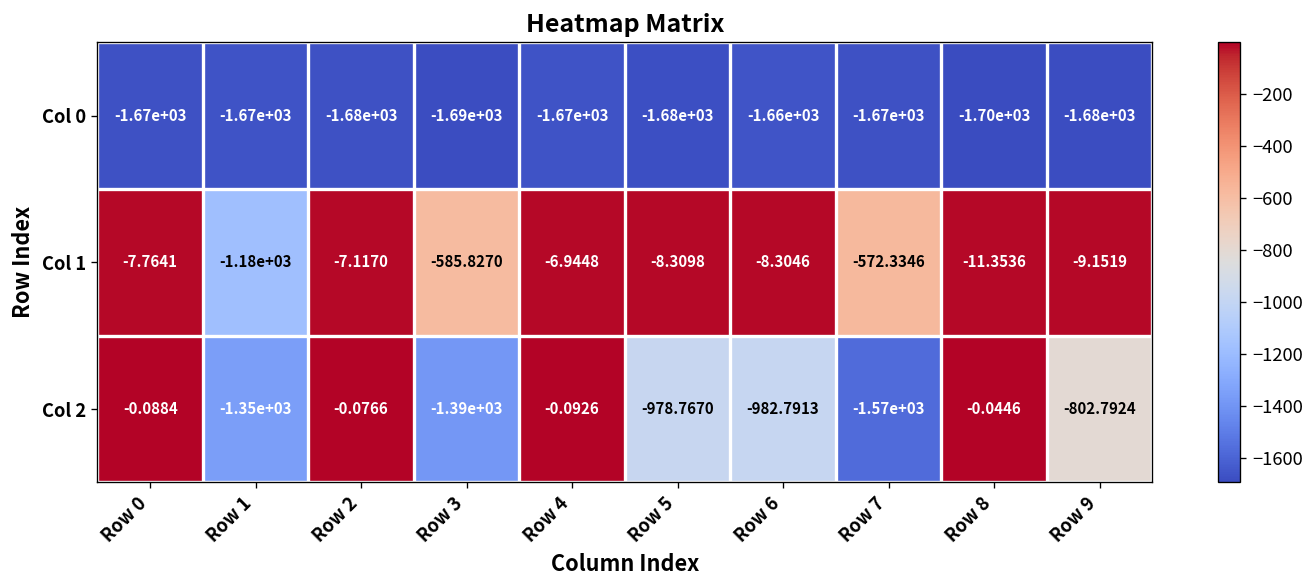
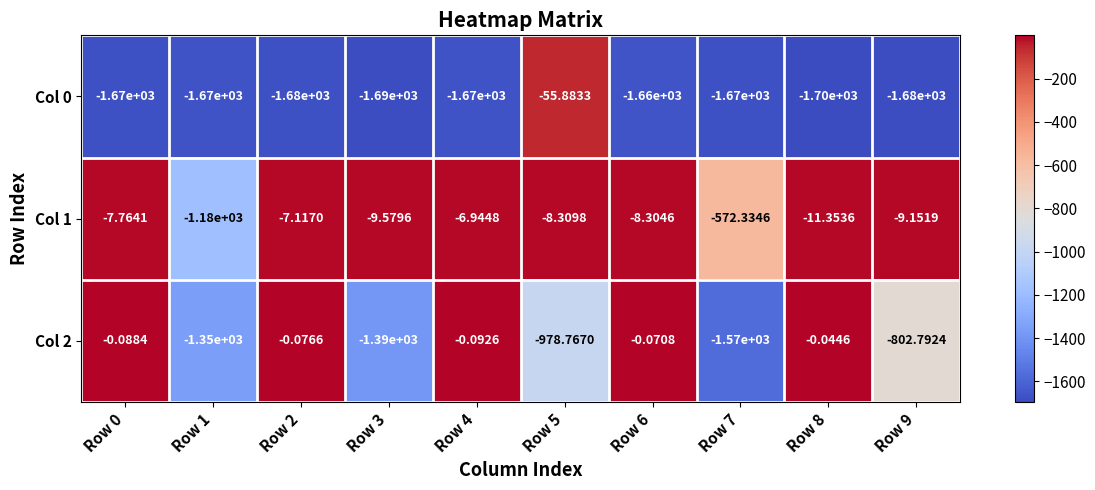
Col 0, Row 5: -1.68e+03 -> -55.8833
Col 1, Row 3: -585.8270 -> -9.5796
Col 2, Row 6: -982.7913 -> -0.0708
